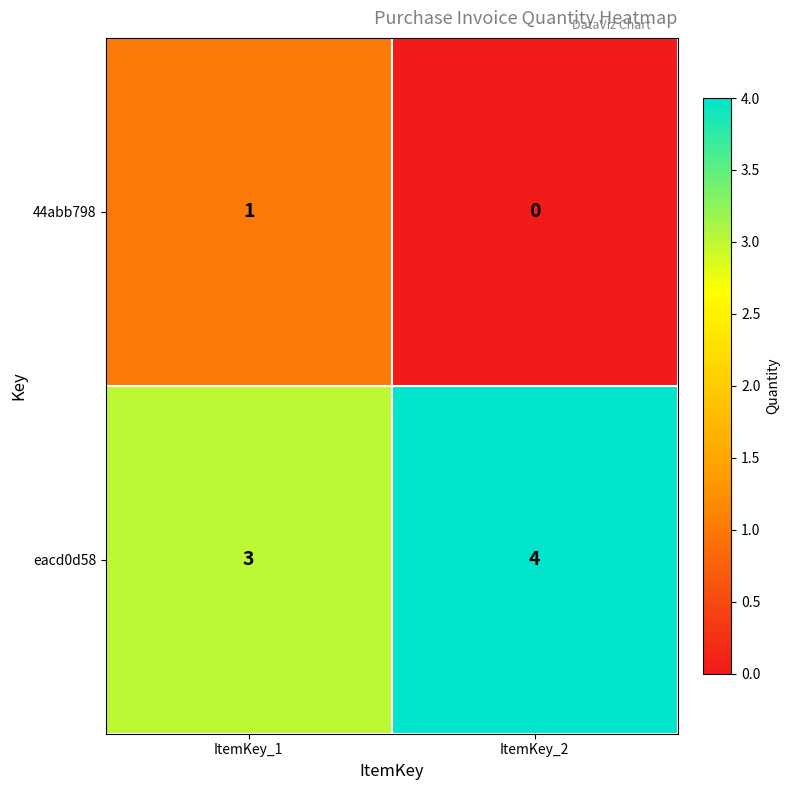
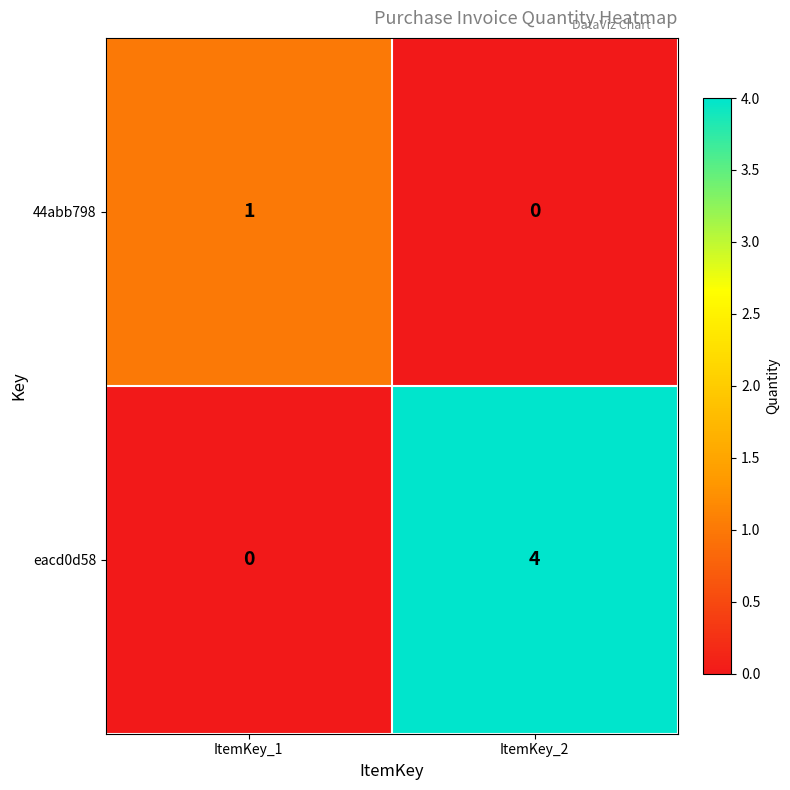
eacd0d58, ItemKey_1: 3 -> 0
